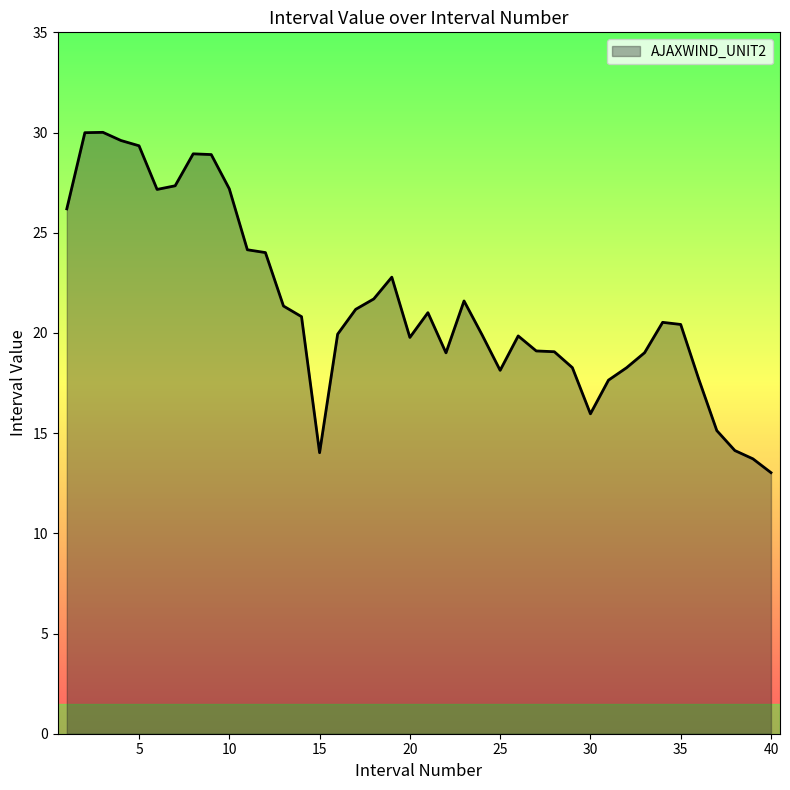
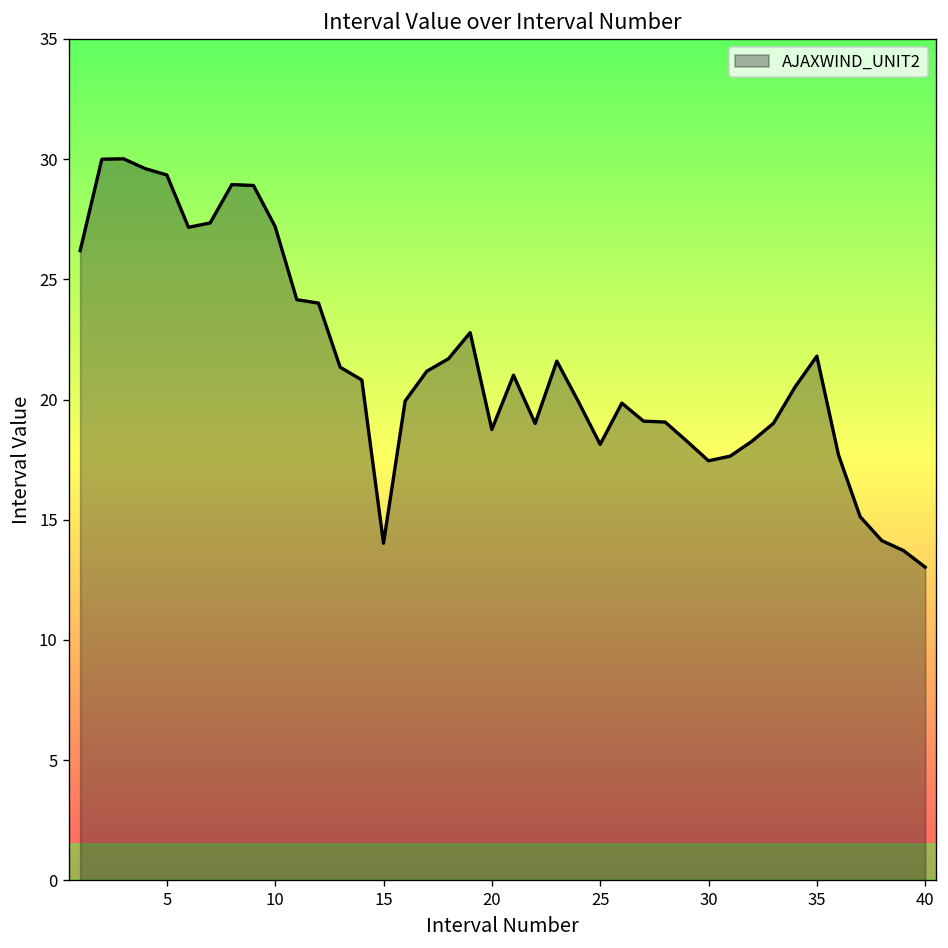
20: 19.8 -> 18.8
30: 16.0 -> 17.5
35: 20.4 -> 21.8
